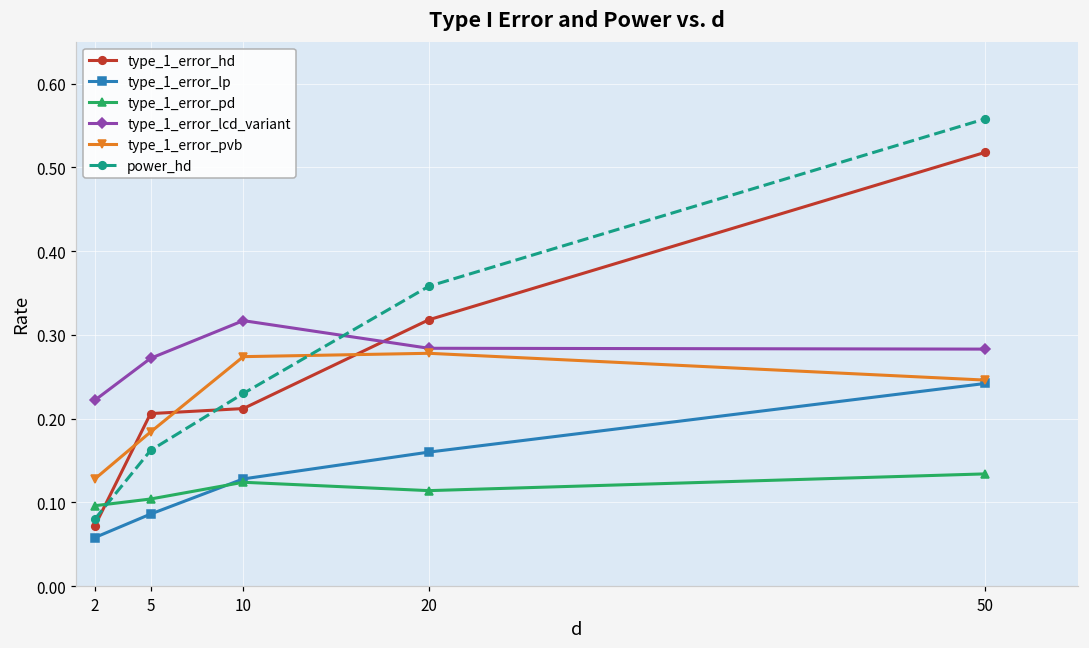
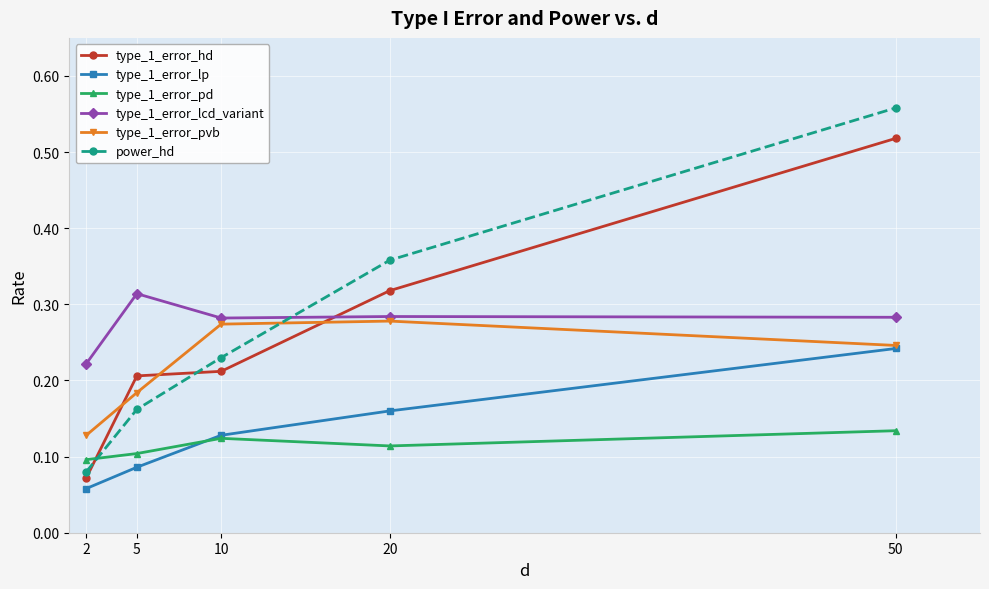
type_1_error_lcd_variant, 5: 0.27 -> 0.31
type_1_error_lcd_variant, 10: 0.32 -> 0.28
